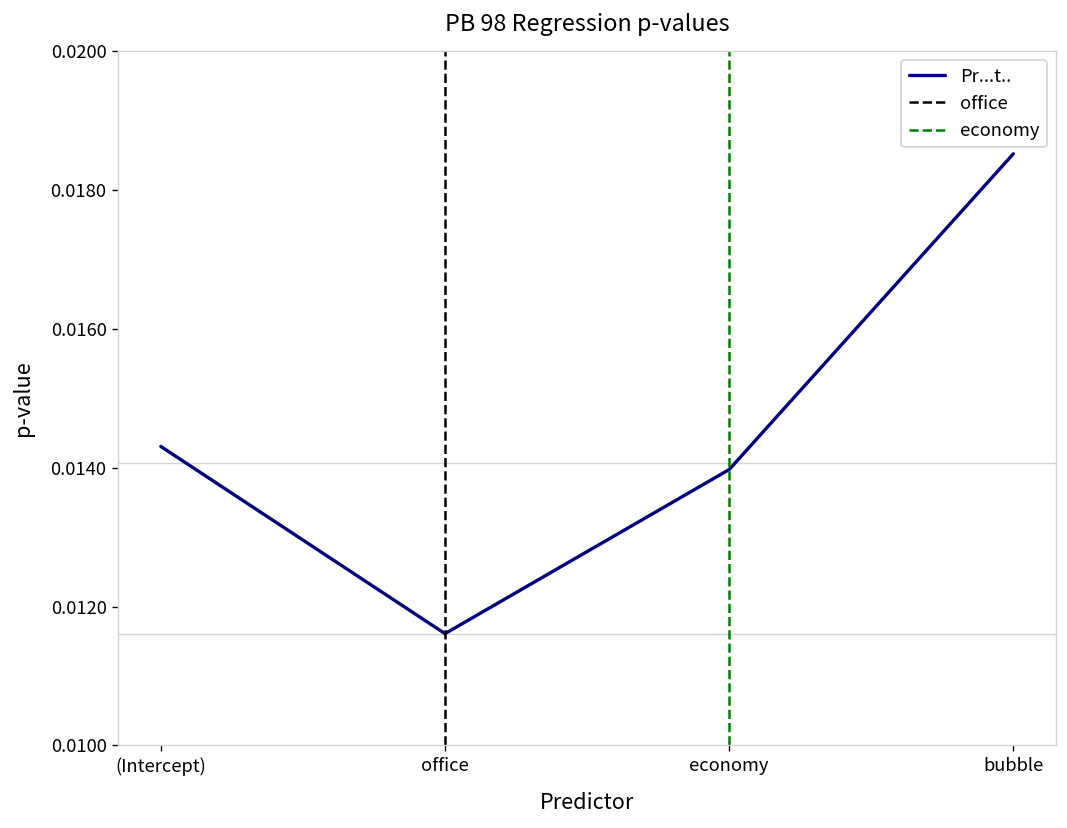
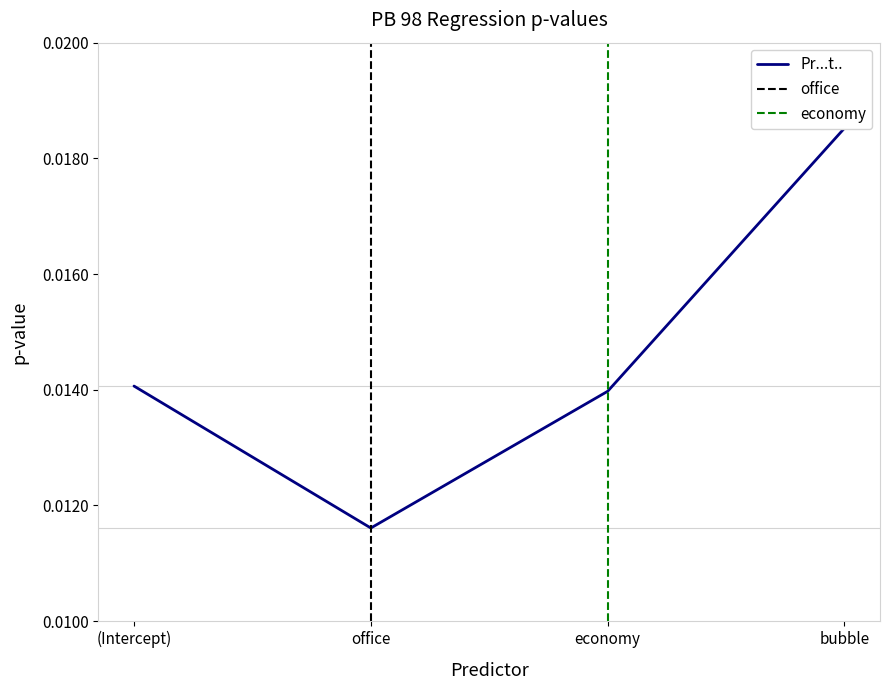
(Intercept): 0.0143 -> 0.0141
